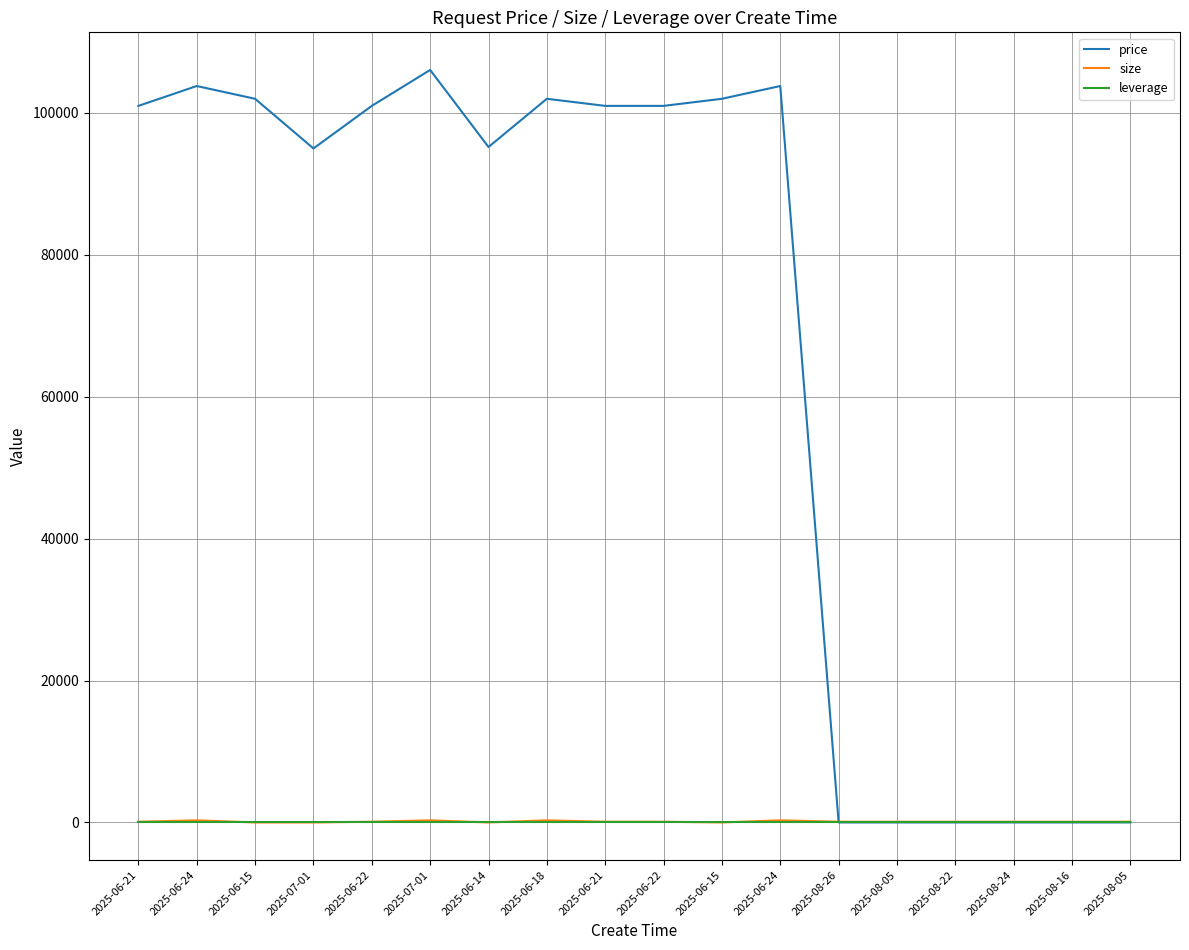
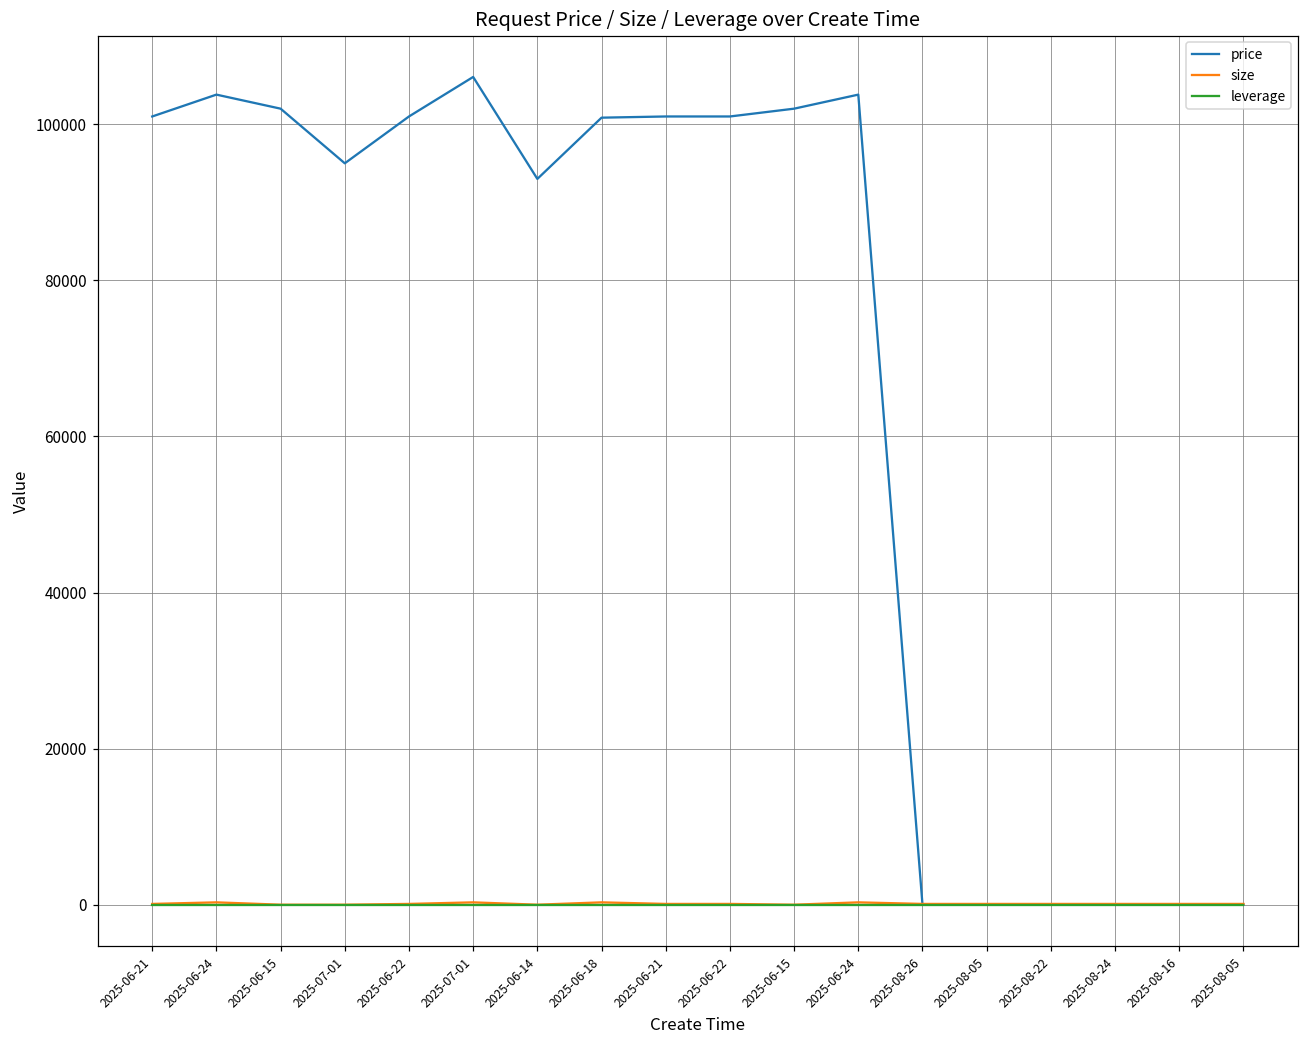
price, 2025-06-14: 95000 -> 93000
price, 2025-06-18: 102000 -> 101000
